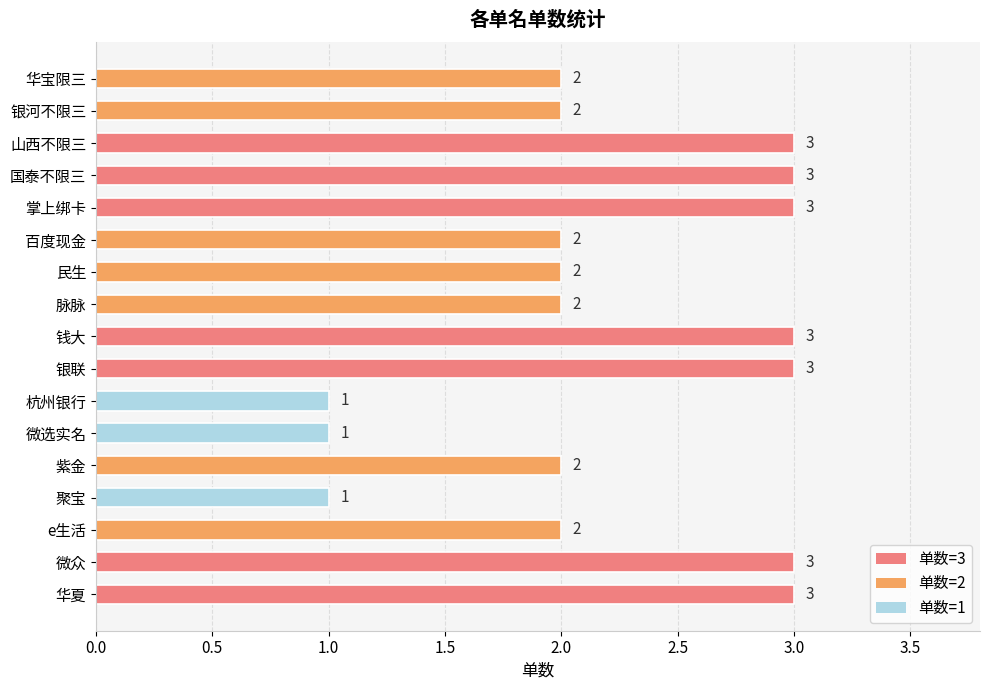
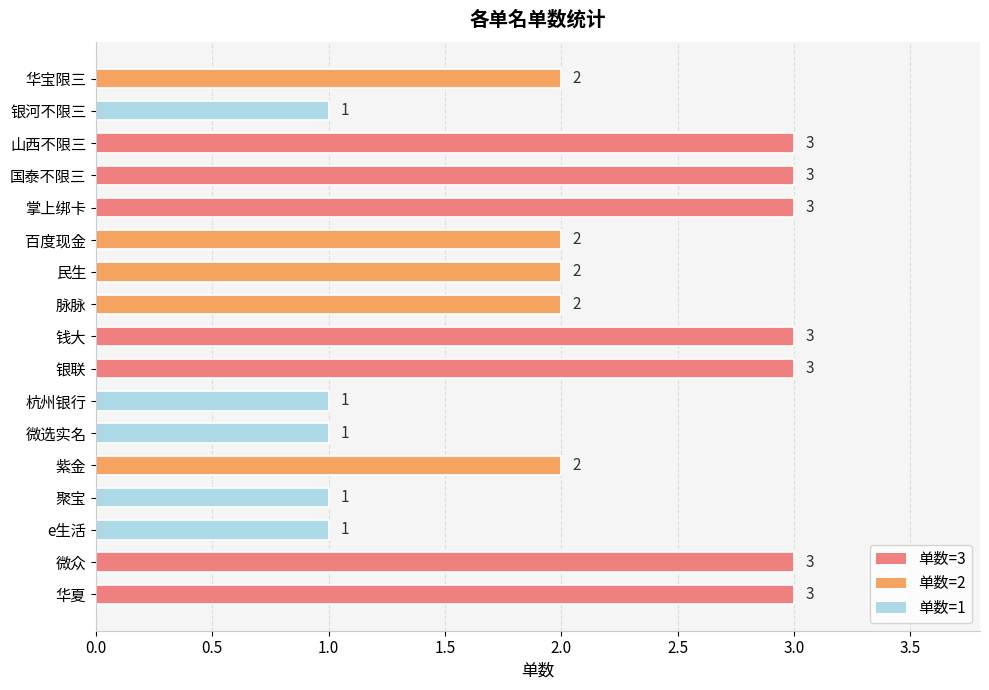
银河不限三: 2 -> 1
e生活: 2 -> 1
